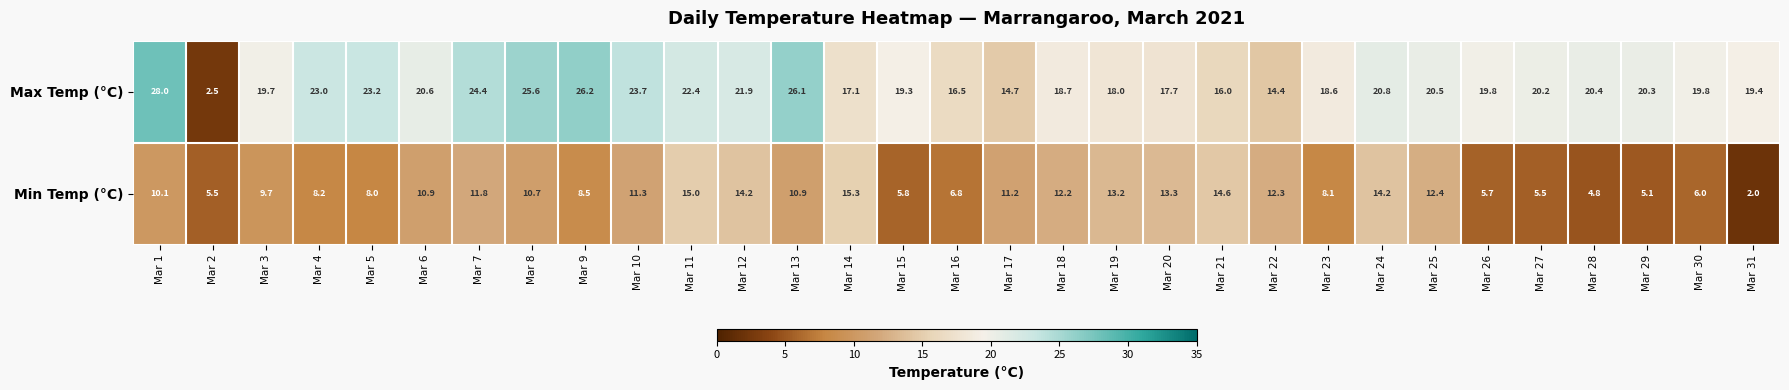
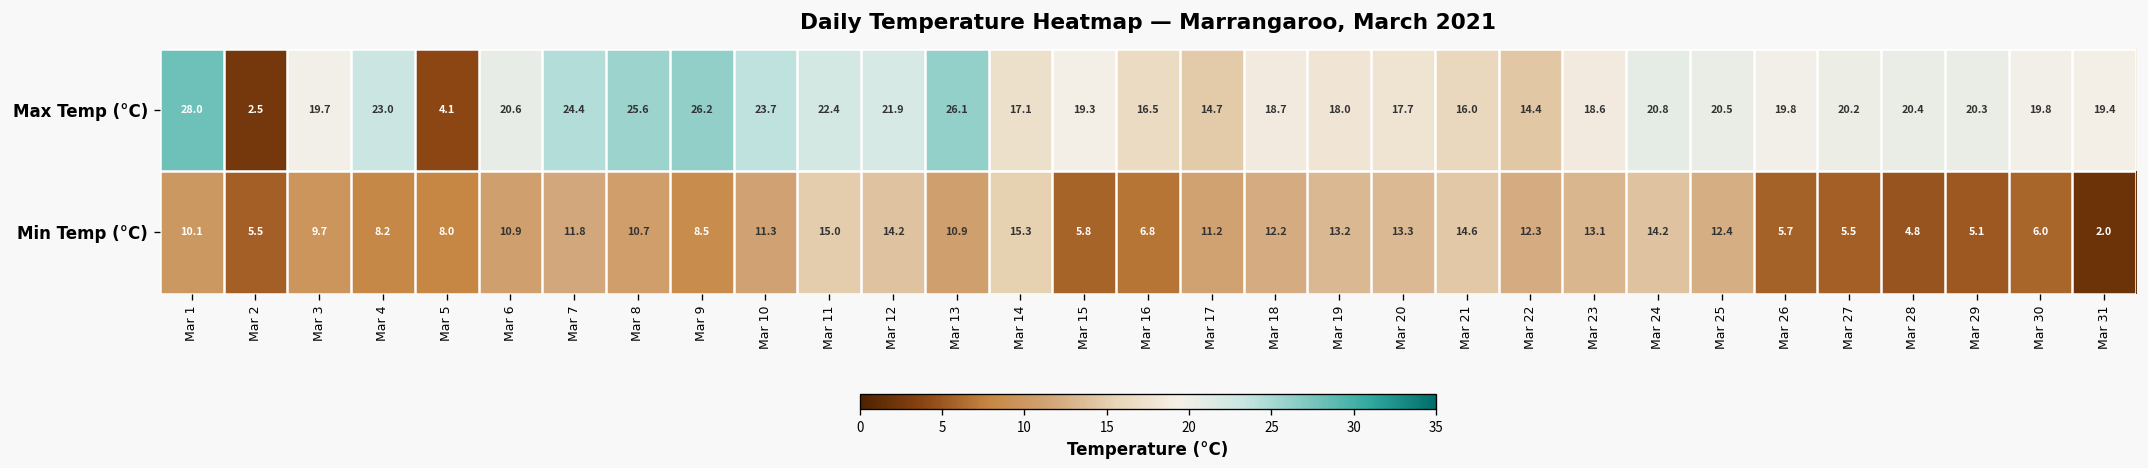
Max Temp (°C), Mar 5: 23.2 -> 4.1
Min Temp (°C), Mar 23: 8.1 -> 13.1
